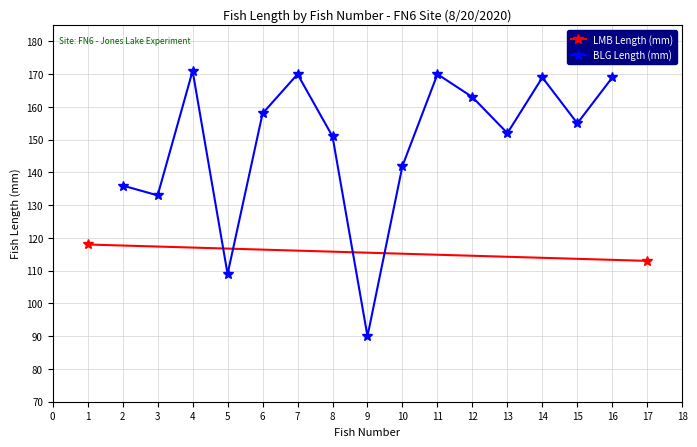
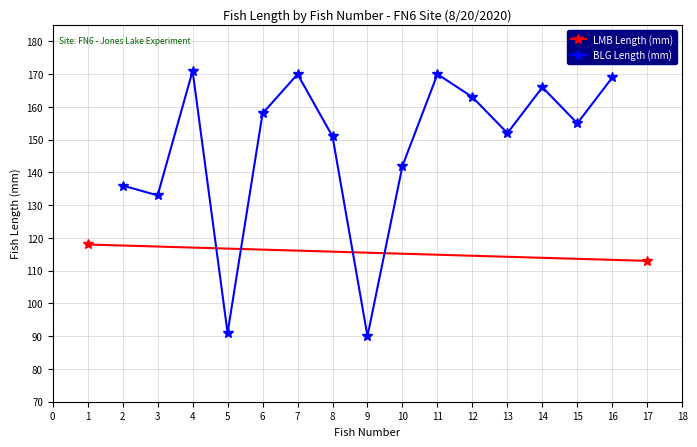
BLG Length (mm), 5: 109 -> 91
BLG Length (mm), 14: 169 -> 166
